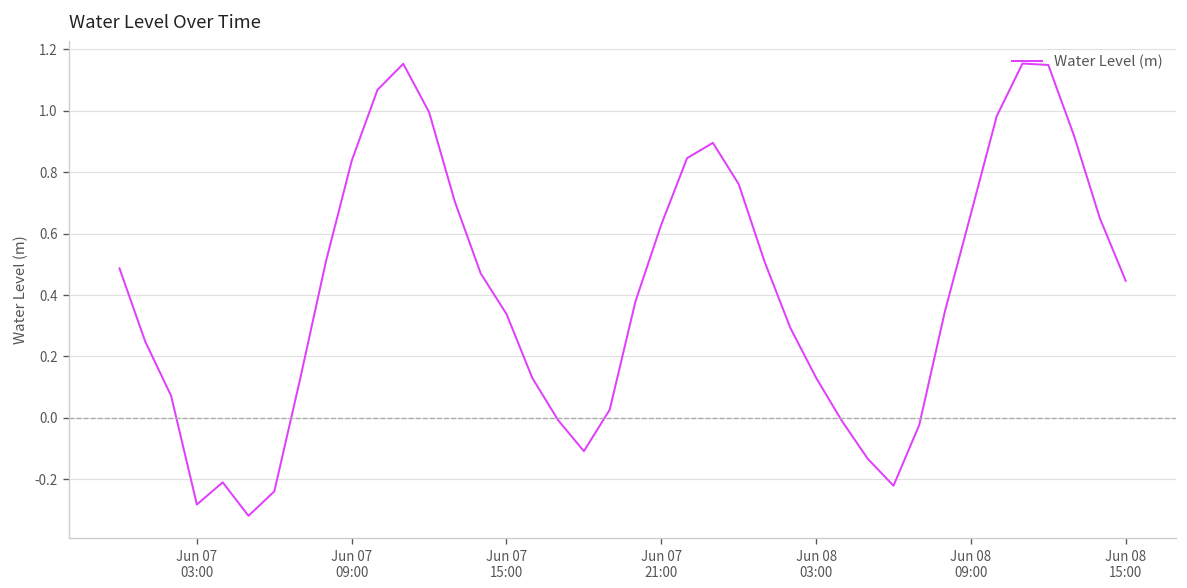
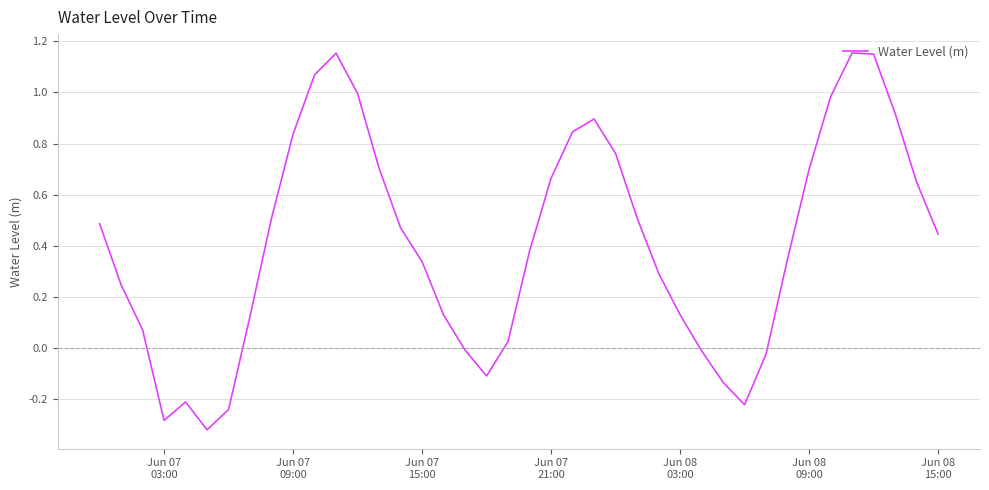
Jun 07 21:00: 0.63 -> 0.66
Jun 08 09:00: 0.66 -> 0.70
